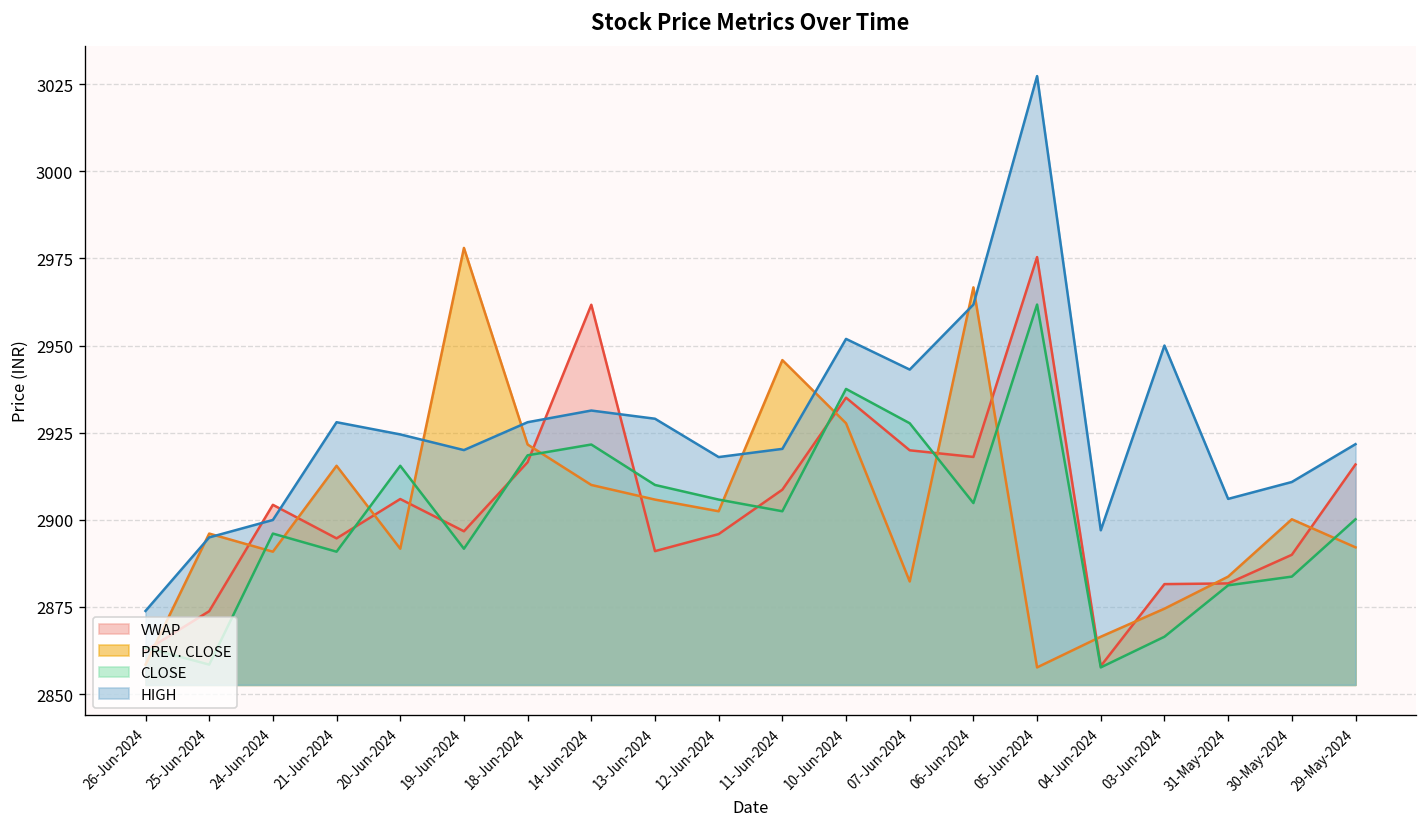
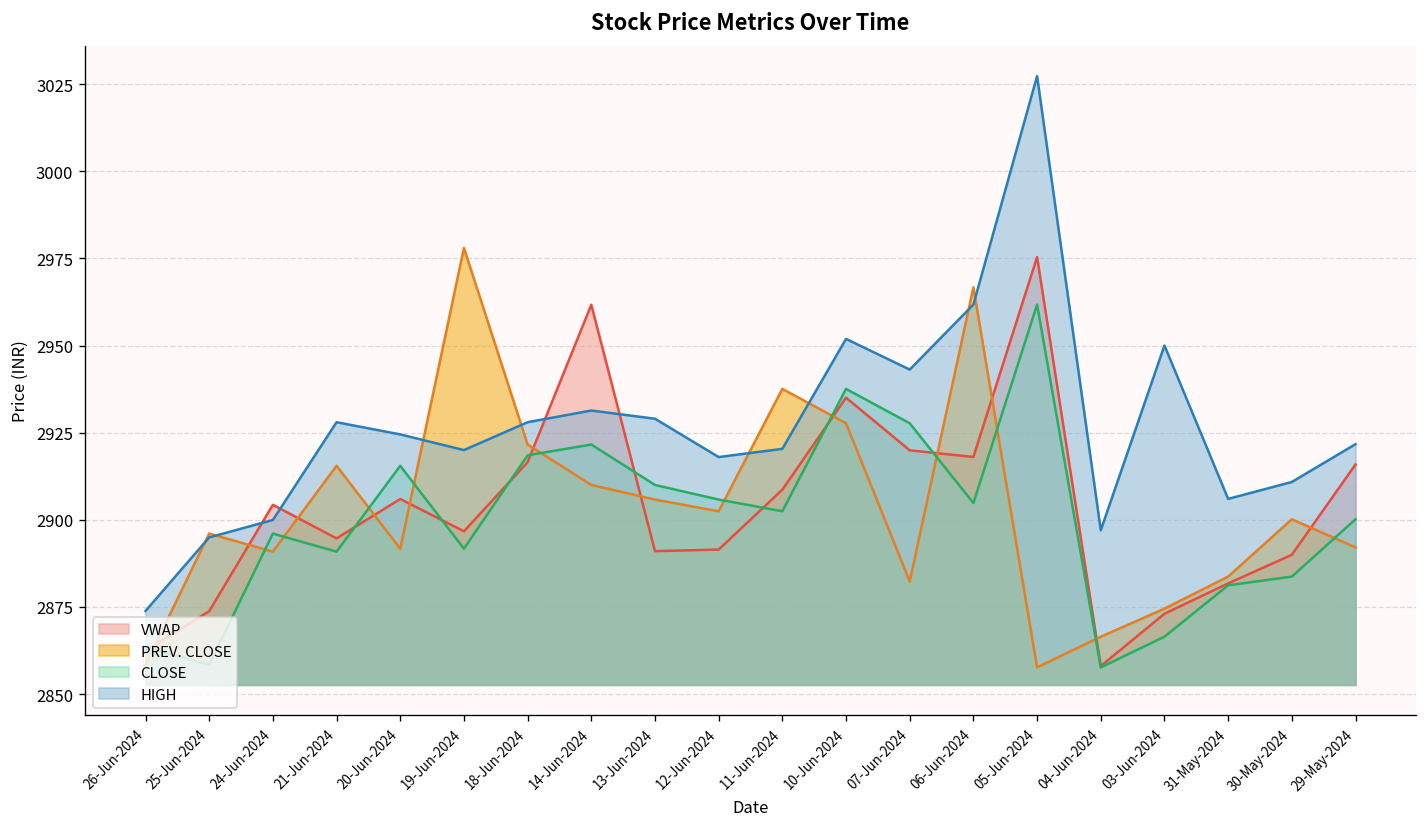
VWAP, 12-Jun-2024: 2896 -> 2891
PREV. CLOSE, 11-Jun-2024: 2946 -> 2938
VWAP, 03-Jun-2024: 2882 -> 2873
